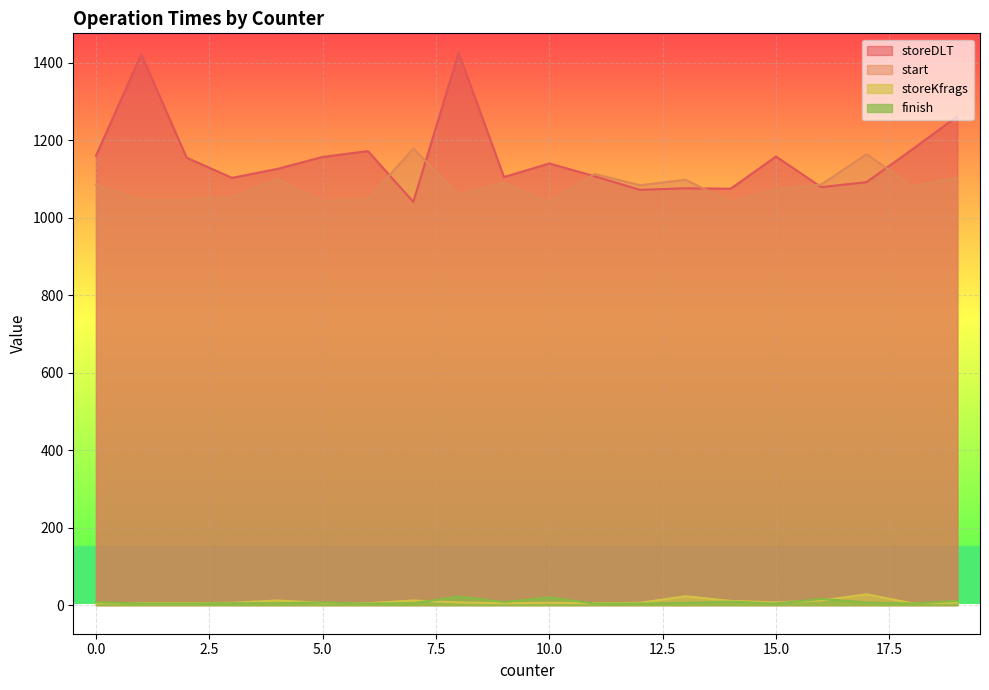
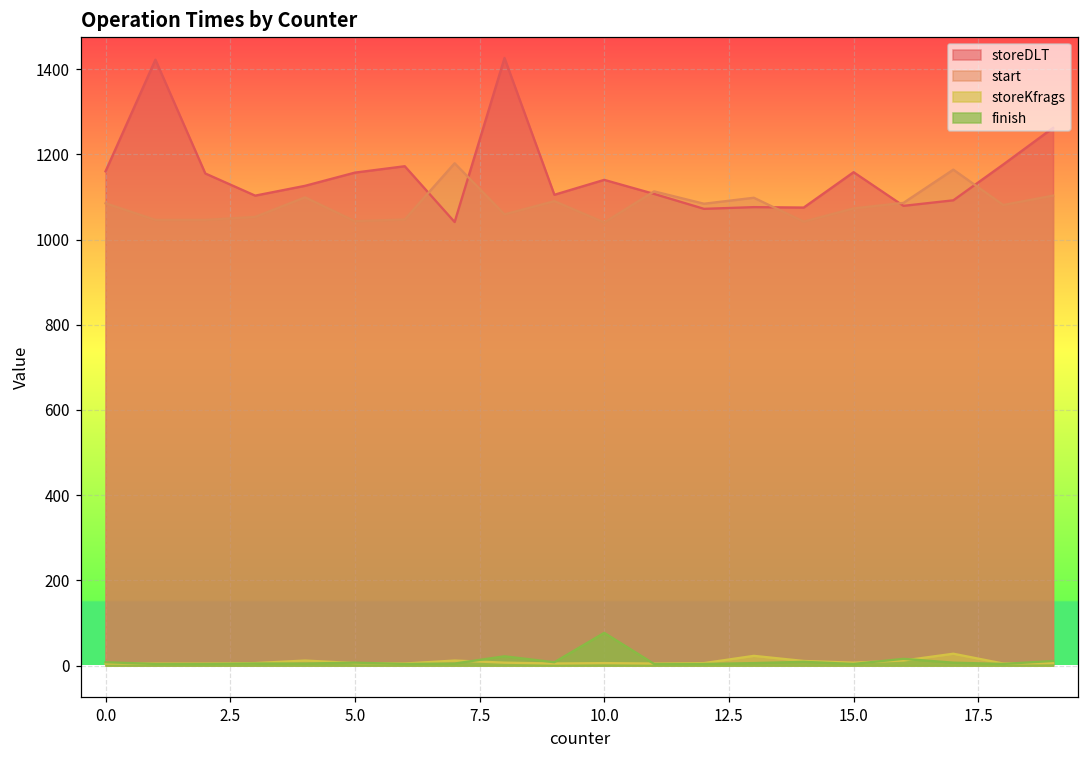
finish, 10.0: 20 -> 80
